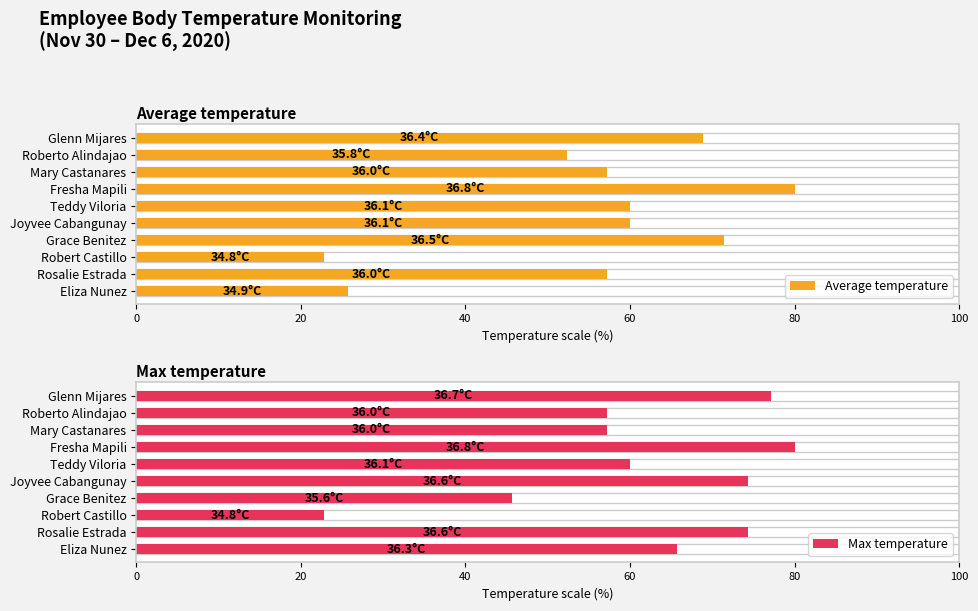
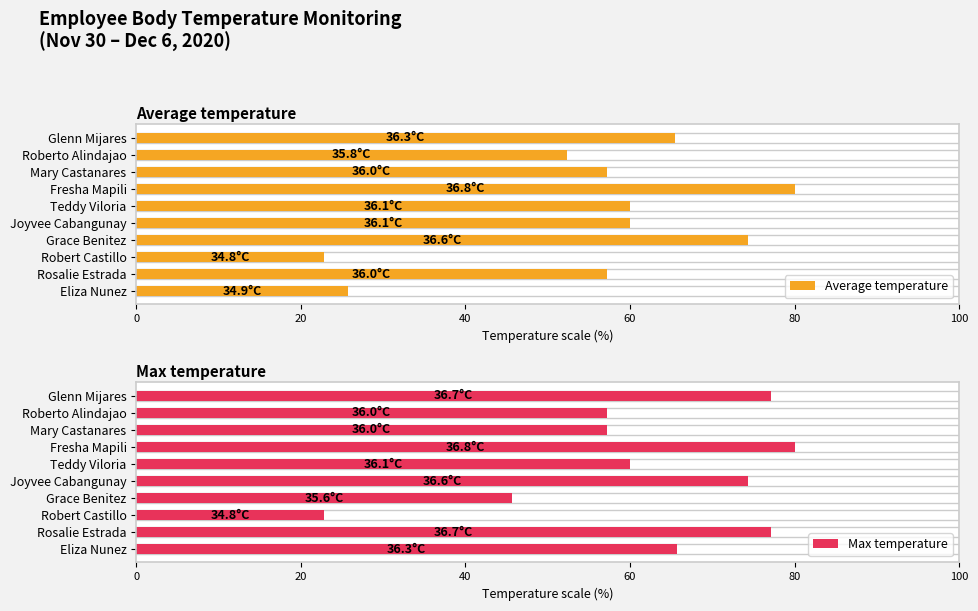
Average temperature, Average temperature, Glenn Mijares: 36.4°C -> 36.3°C
Average temperature, Average temperature, Grace Benitez: 36.5°C -> 36.6°C
Max temperature, Max temperature, Rosalie Estrada: 36.6°C -> 36.7°C
